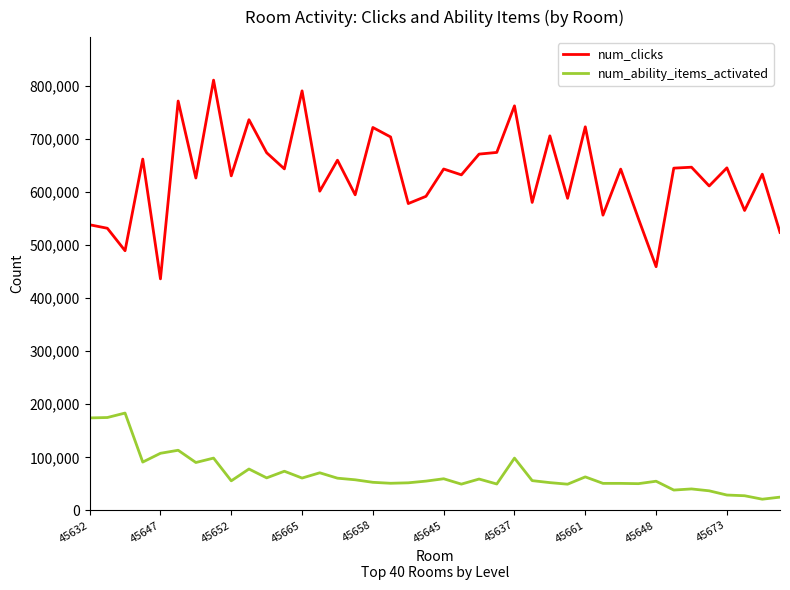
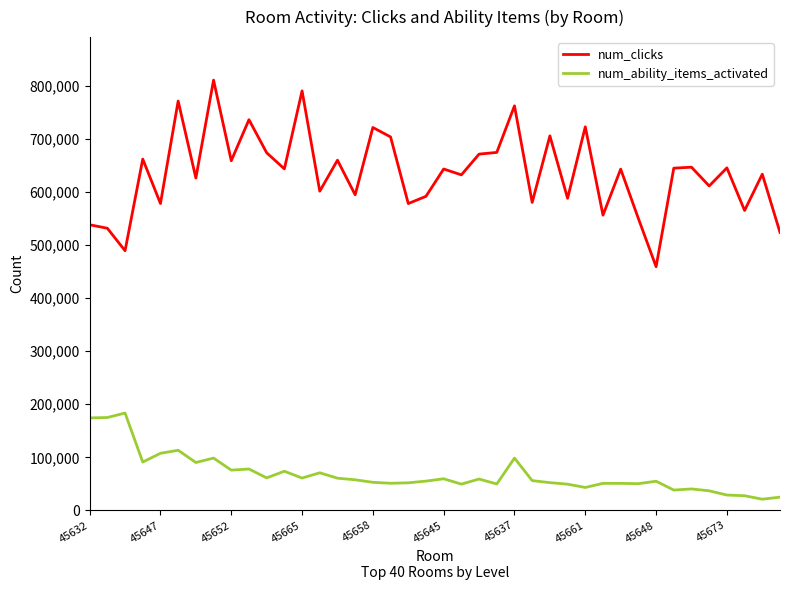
num_clicks, 45647: 440,000 -> 580,000
num_clicks, 45652: 630,000 -> 660,000
num_ability_items_activated, 45652: 60,000 -> 80,000
num_ability_items_activated, 45661: 60,000 -> 40,000
